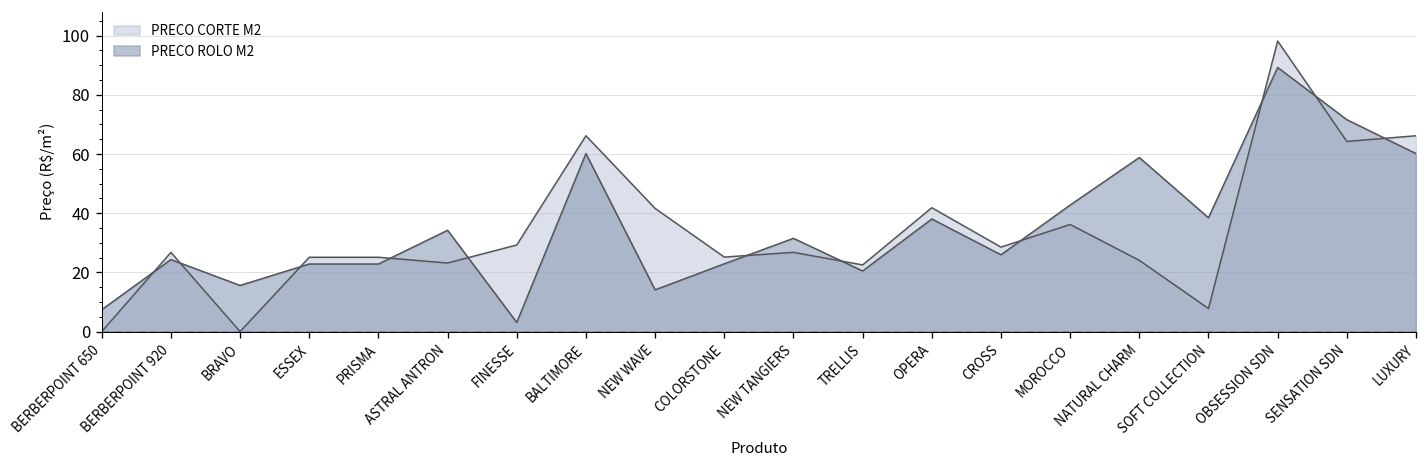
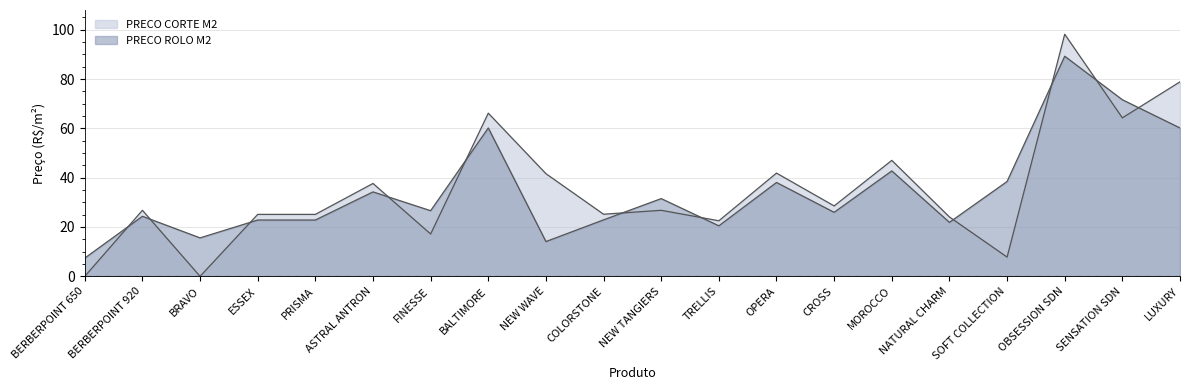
PRECO CORTE M2, ASTRAL ANTRON: 23 -> 38
PRECO CORTE M2, FINESSE: 29 -> 17
PRECO ROLO M2, FINESSE: 3 -> 27
PRECO CORTE M2, MOROCCO: 36 -> 47
PRECO ROLO M2, NATURAL CHARM: 59 -> 22
PRECO CORTE M2, LUXURY: 66 -> 79
